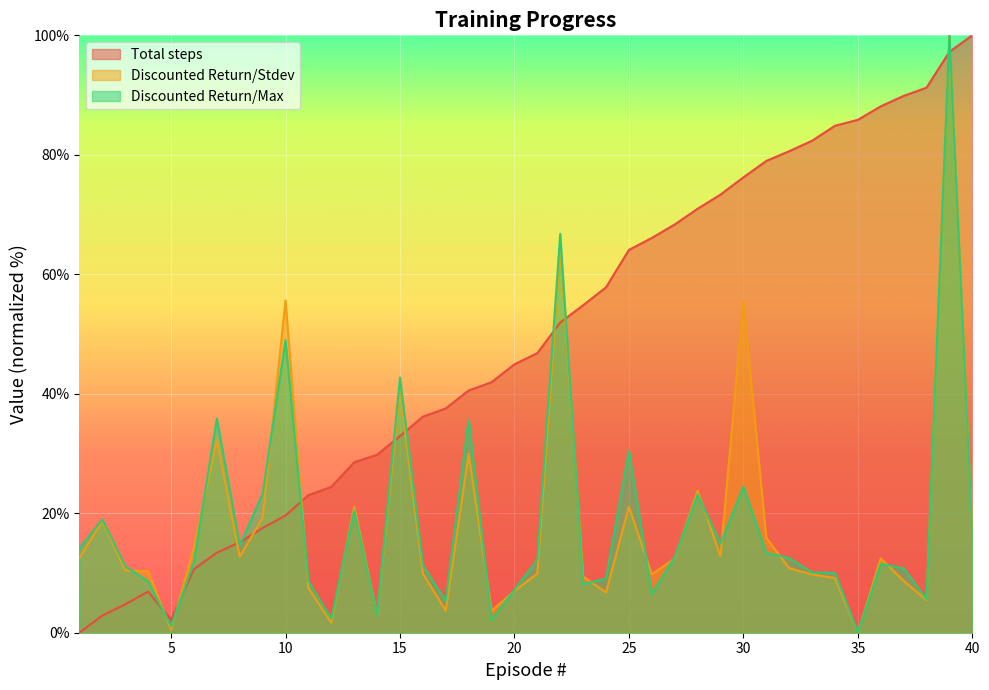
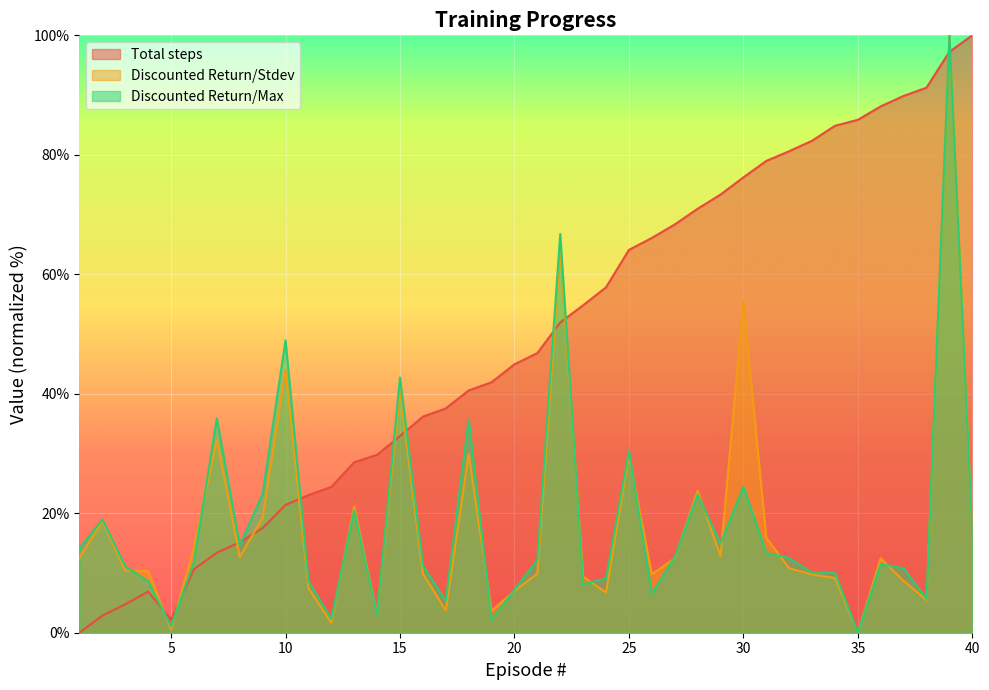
Total steps, 10: 20% -> 21%
Discounted Return/Stdev, 10: 56% -> 44%
Discounted Return/Stdev, 25: 21% -> 30%
